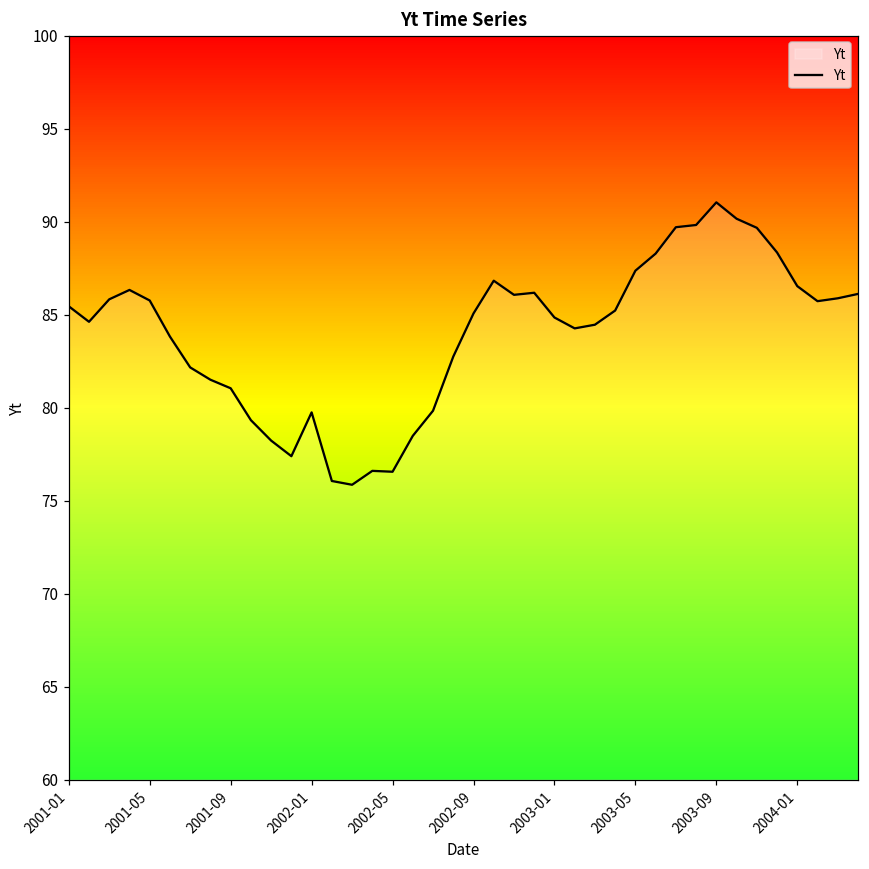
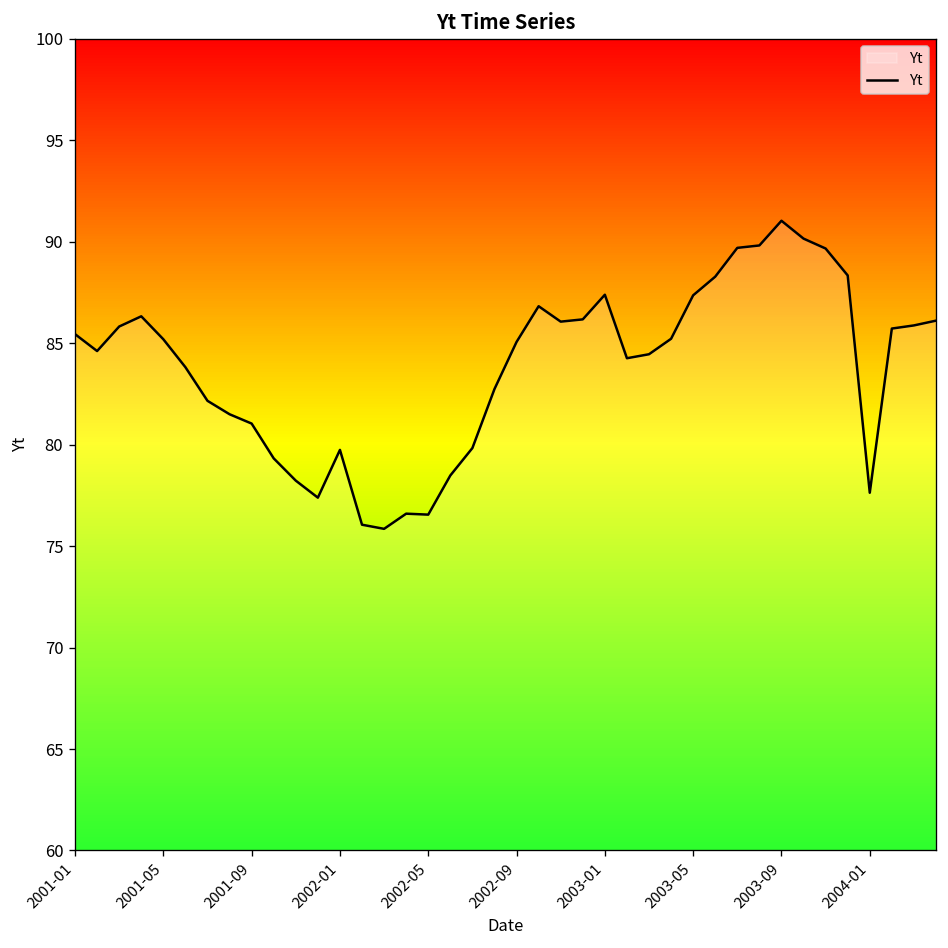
2001-05: 85.8 -> 85.2
2003-01: 84.8 -> 87.4
2004-01: 86.5 -> 77.6
